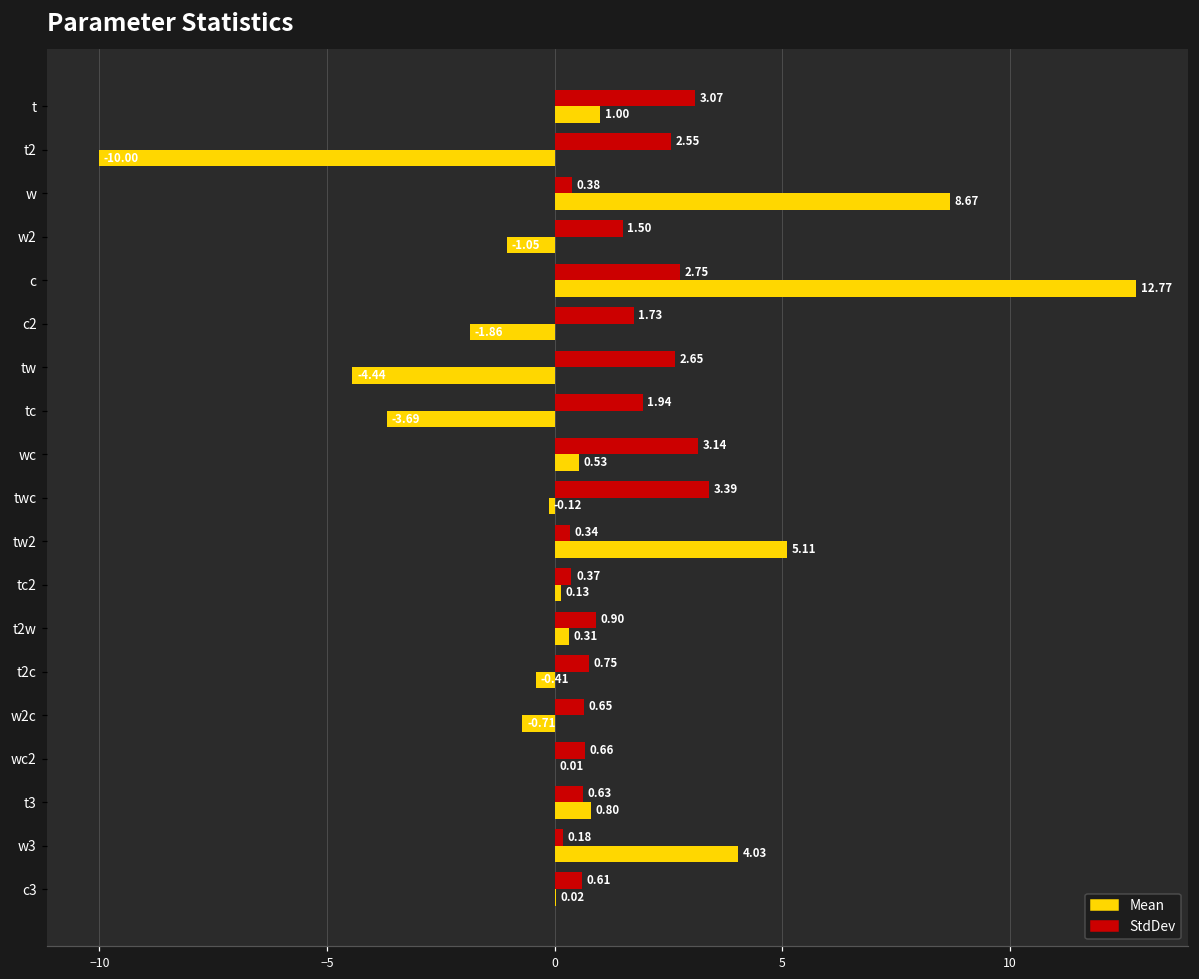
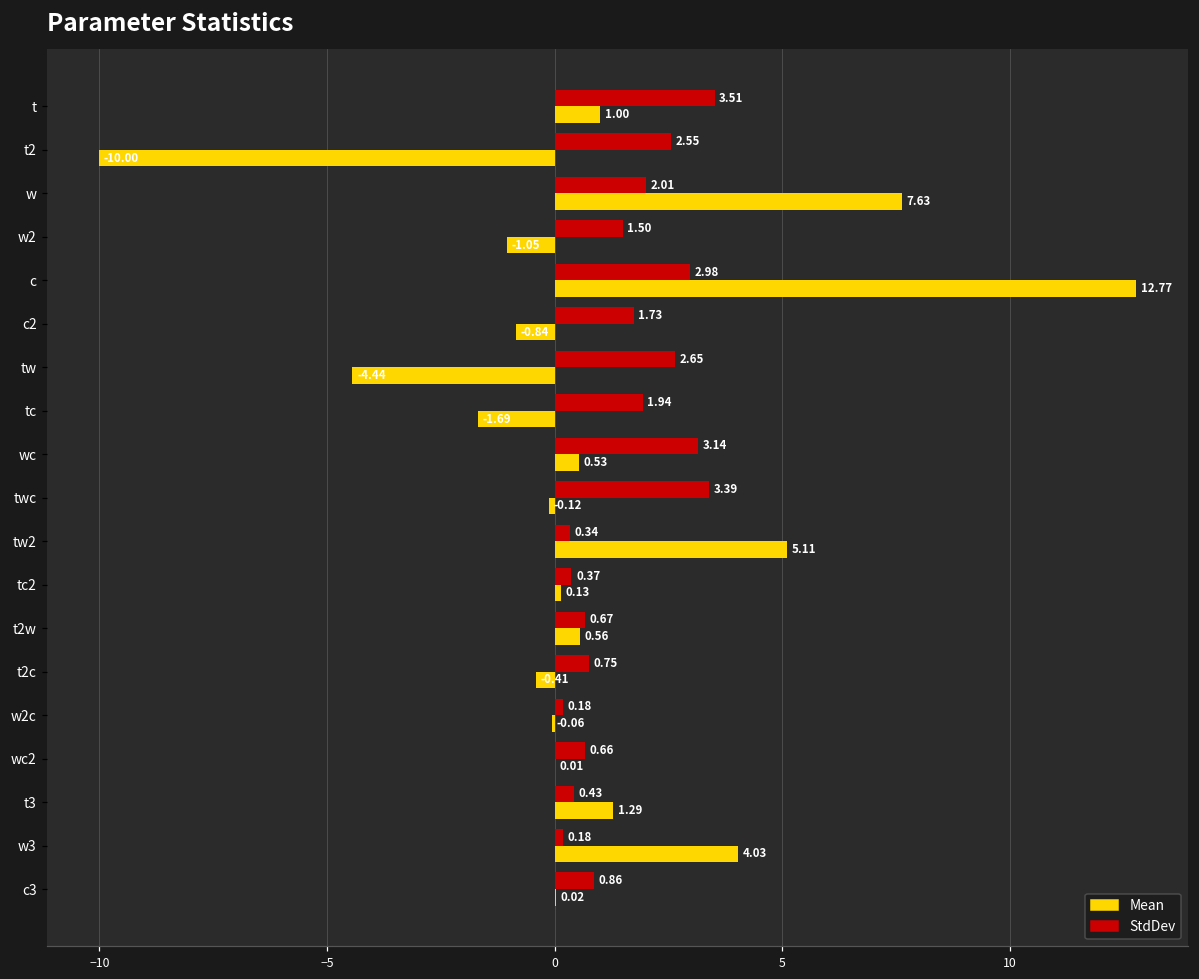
StdDev, t: 3.07 -> 3.51
StdDev, w: 0.38 -> 2.01
Mean, w: 8.67 -> 7.63
StdDev, c: 2.75 -> 2.98
Mean, c2: -1.86 -> -0.84
Mean, tc: -3.69 -> -1.69
StdDev, t2w: 0.90 -> 0.67
Mean, t2w: 0.31 -> 0.56
StdDev, w2c: 0.65 -> 0.18
Mean, w2c: -0.71 -> -0.06
StdDev, t3: 0.63 -> 0.43
Mean, t3: 0.80 -> 1.29
StdDev, c3: 0.61 -> 0.86
